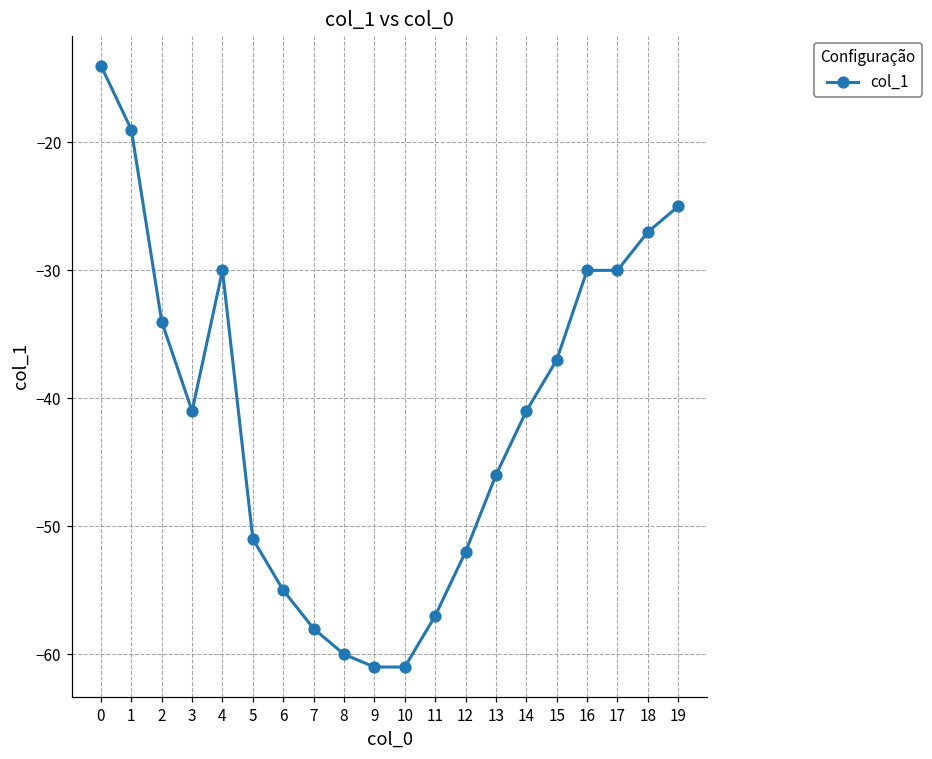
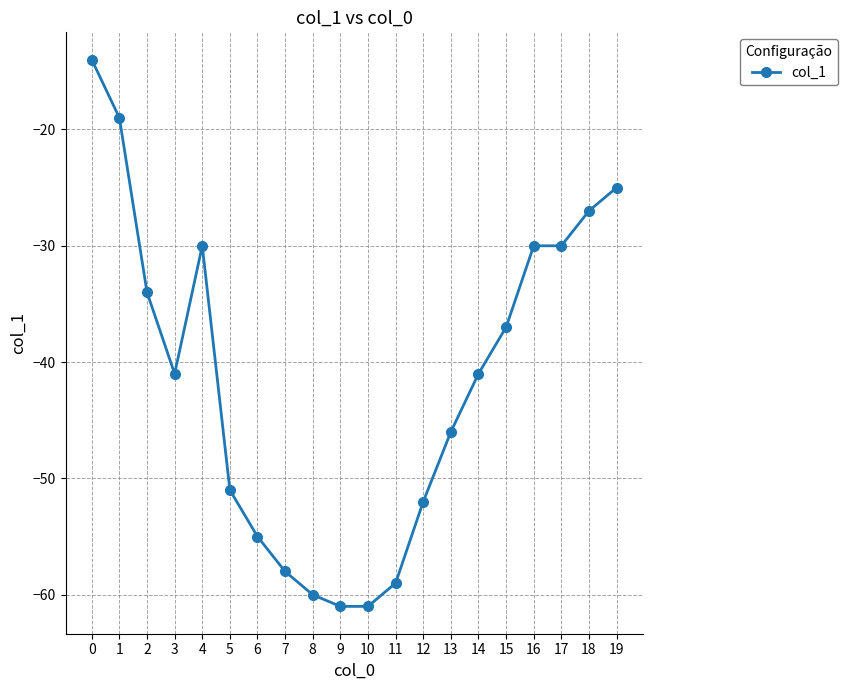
11: -57 -> -59
